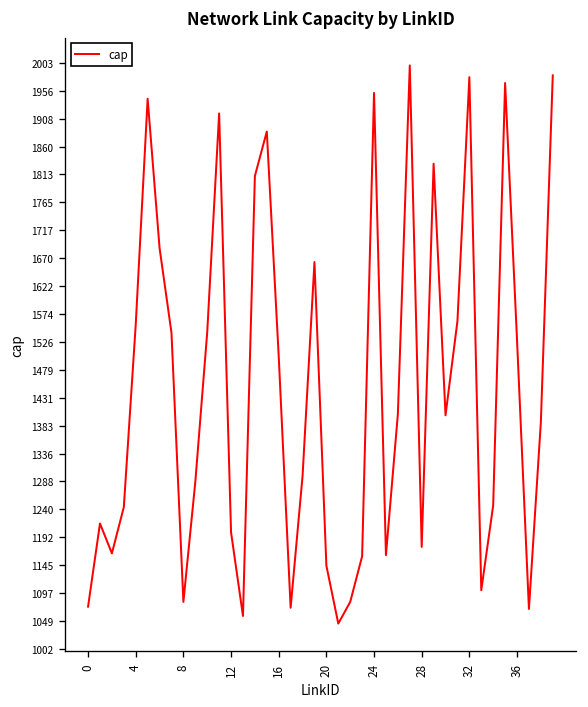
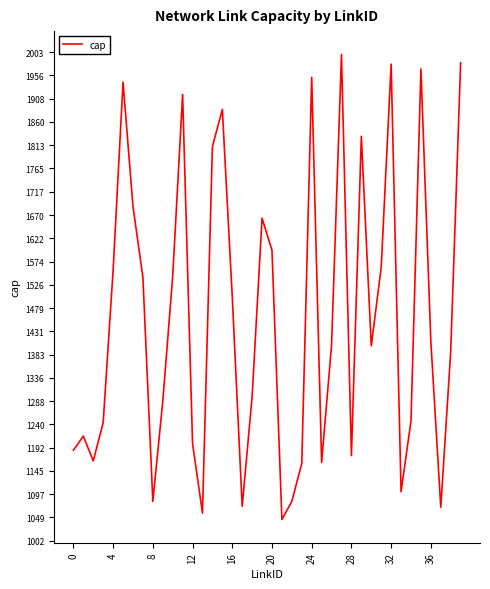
0: 1070 -> 1190
20: 1140 -> 1600
36: 1530 -> 1410
